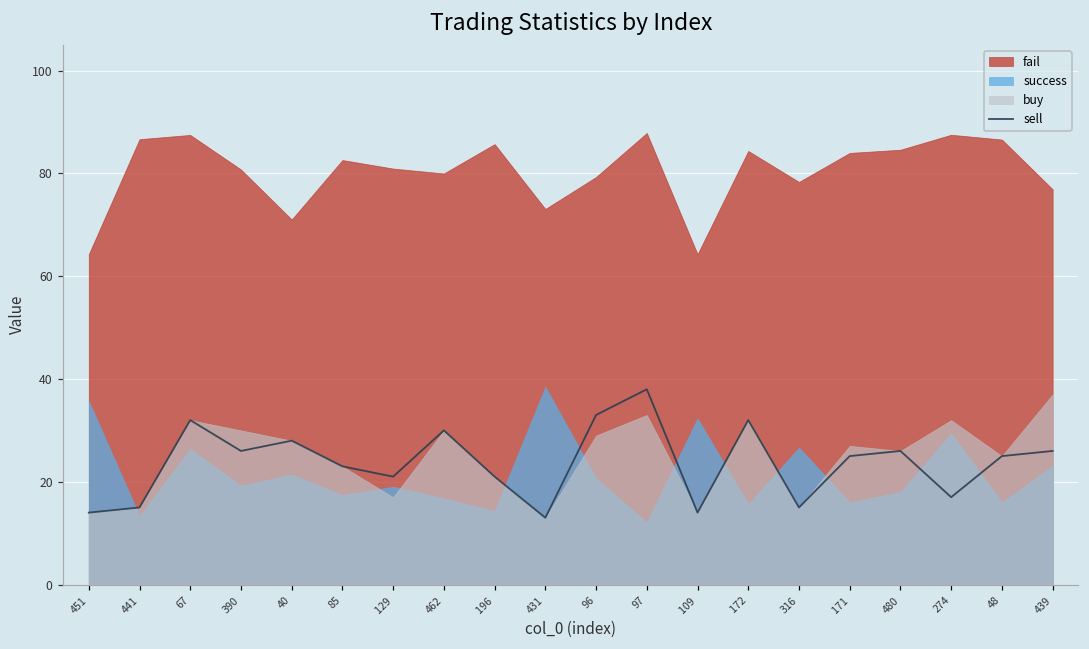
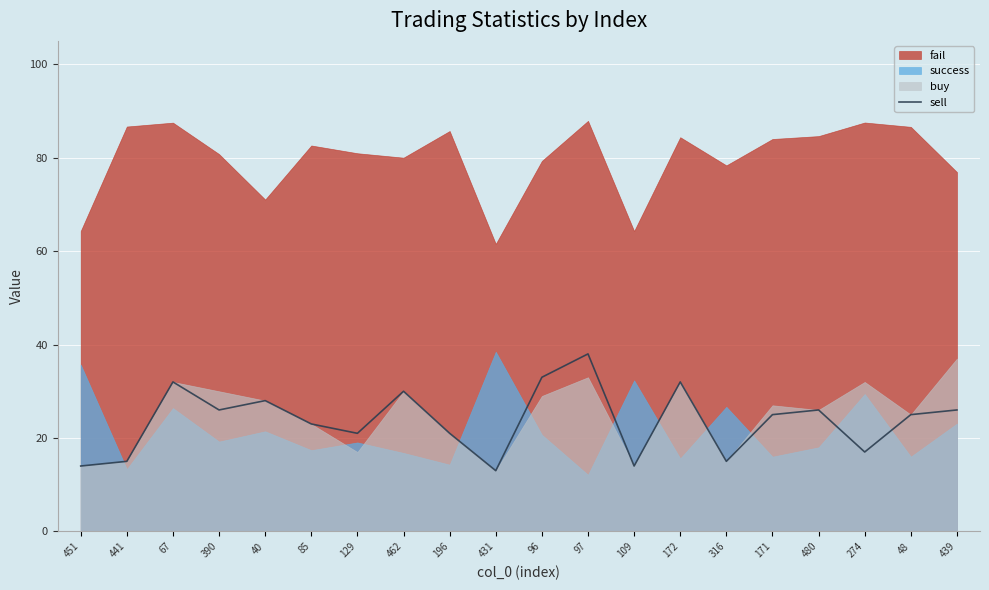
fail, 431: 73 -> 62
